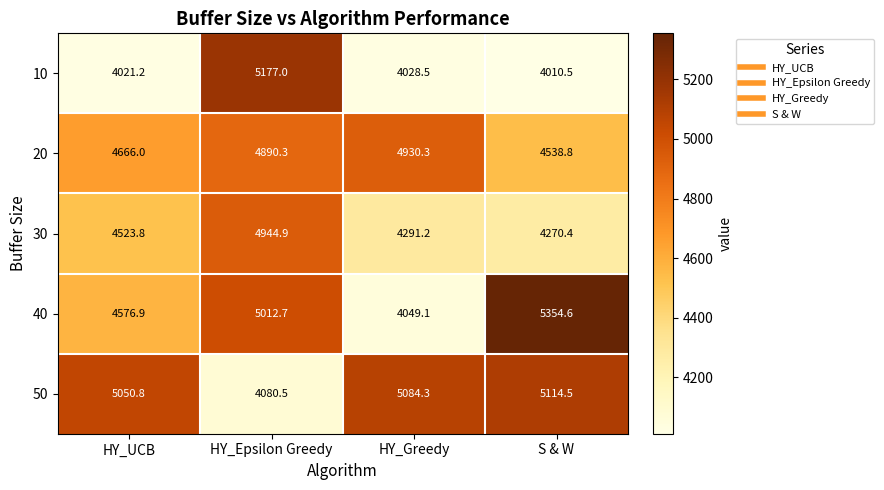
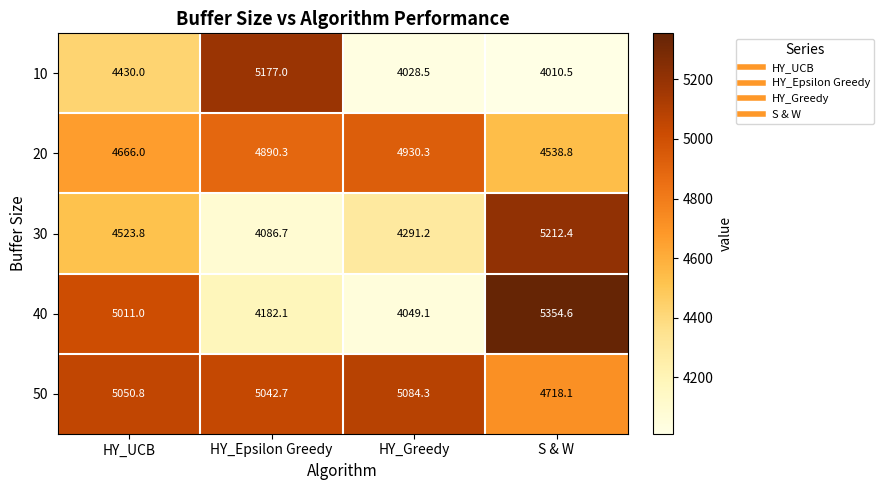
10, HY_UCB: 4021.2 -> 4430.0
30, HY_Epsilon Greedy: 4944.9 -> 4086.7
30, S & W: 4270.4 -> 5212.4
40, HY_UCB: 4576.9 -> 5011.0
40, HY_Epsilon Greedy: 5012.7 -> 4182.1
50, HY_Epsilon Greedy: 4080.5 -> 5042.7
50, S & W: 5114.5 -> 4718.1
